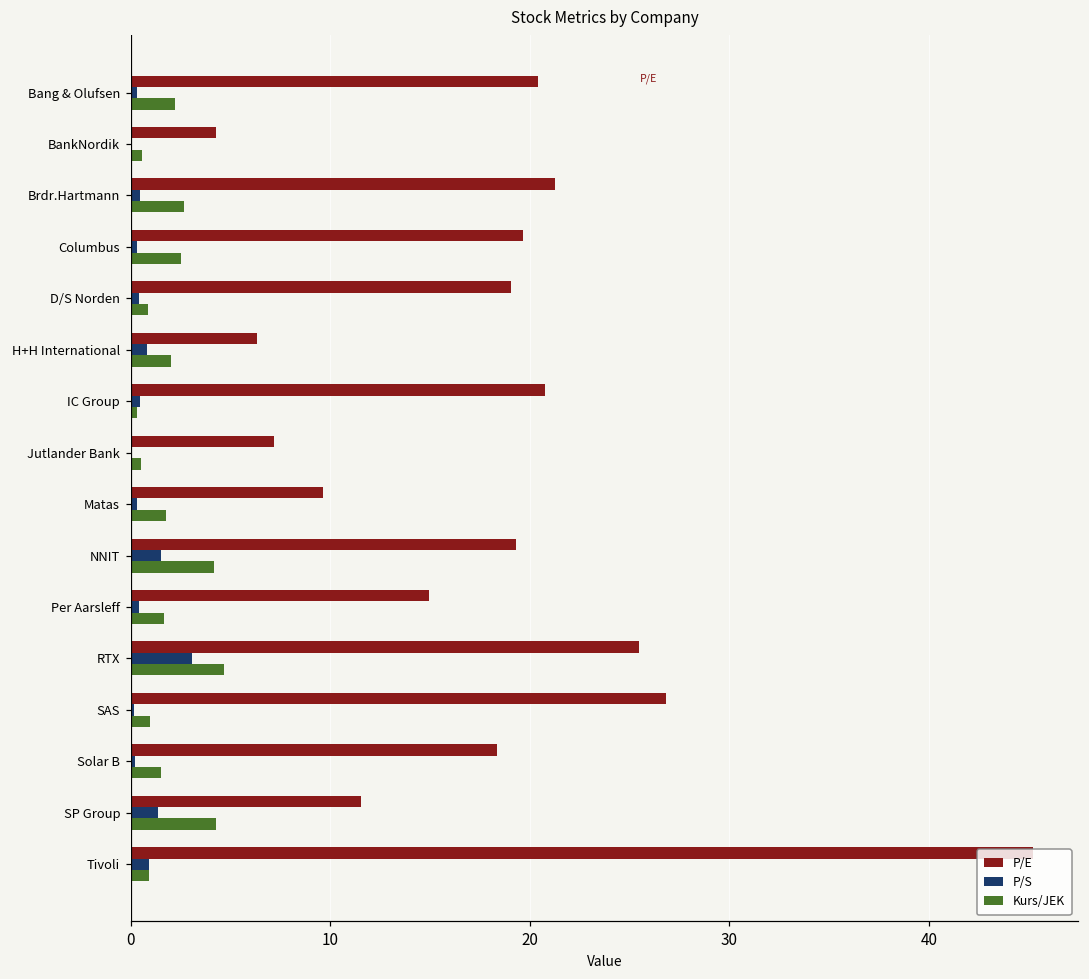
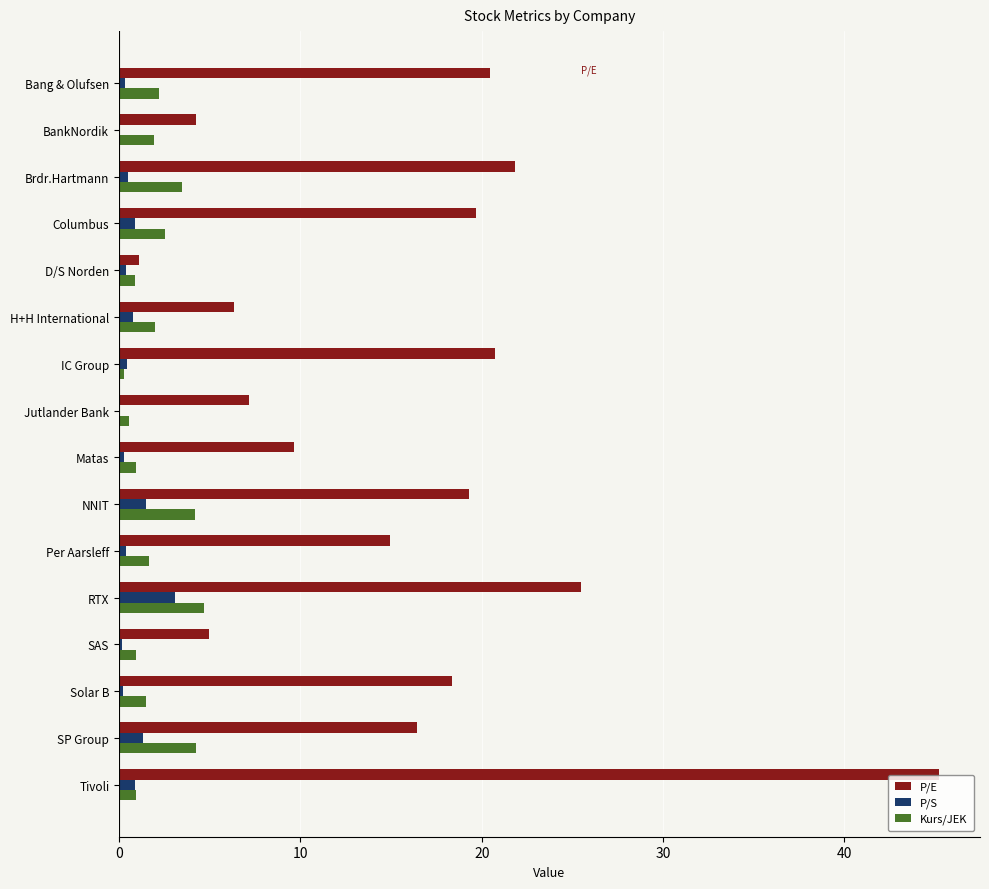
Kurs/JEK, BankNordik: 0.6 -> 1.9
P/E, Brdr.Hartmann: 21.2 -> 21.8
Kurs/JEK, Brdr.Hartmann: 2.7 -> 3.5
P/S, Columbus: 0.3 -> 0.9
P/E, D/S Norden: 19.1 -> 1.1
Kurs/JEK, Matas: 1.8 -> 1.0
P/E, SAS: 26.8 -> 5.0
P/E, SP Group: 11.5 -> 16.4
